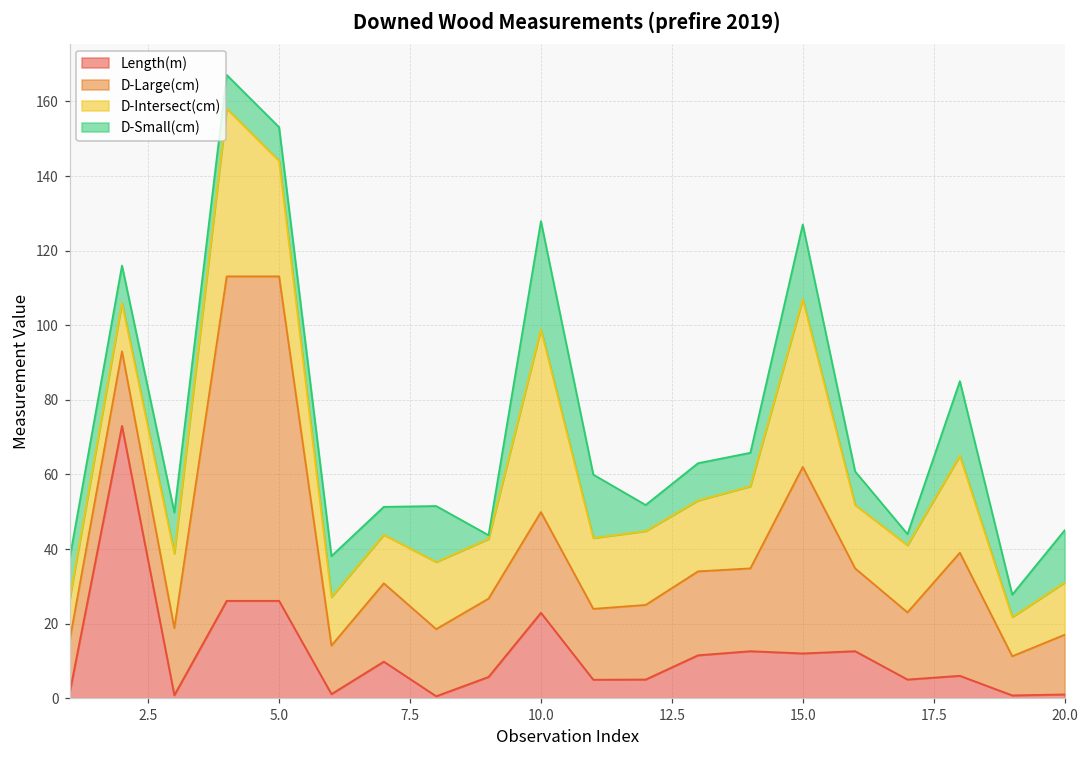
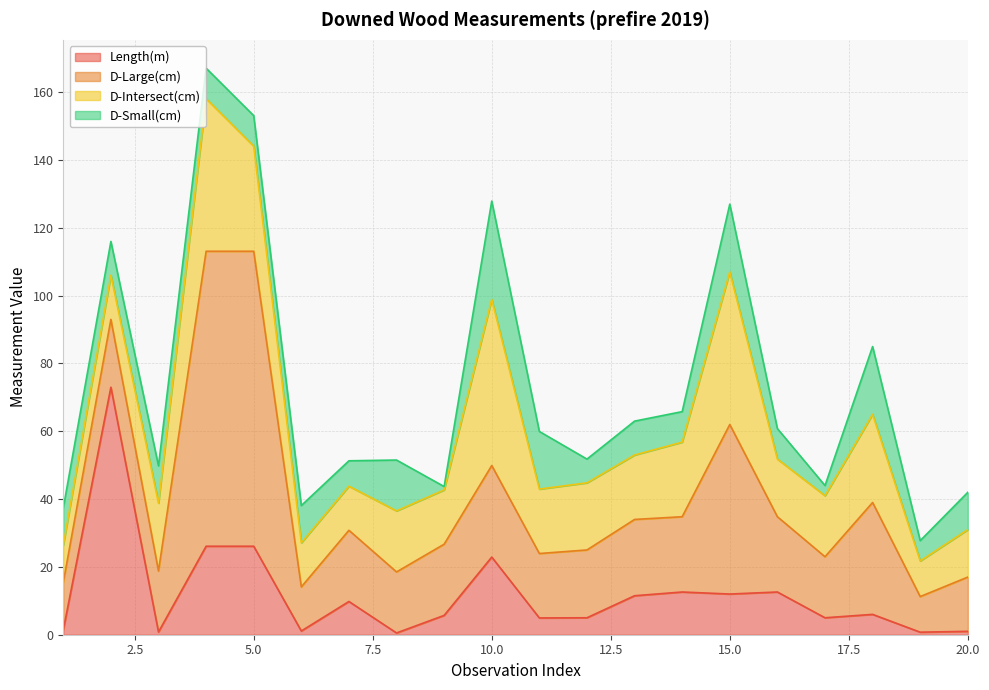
D-Small(cm), 20.0: 14 -> 11
